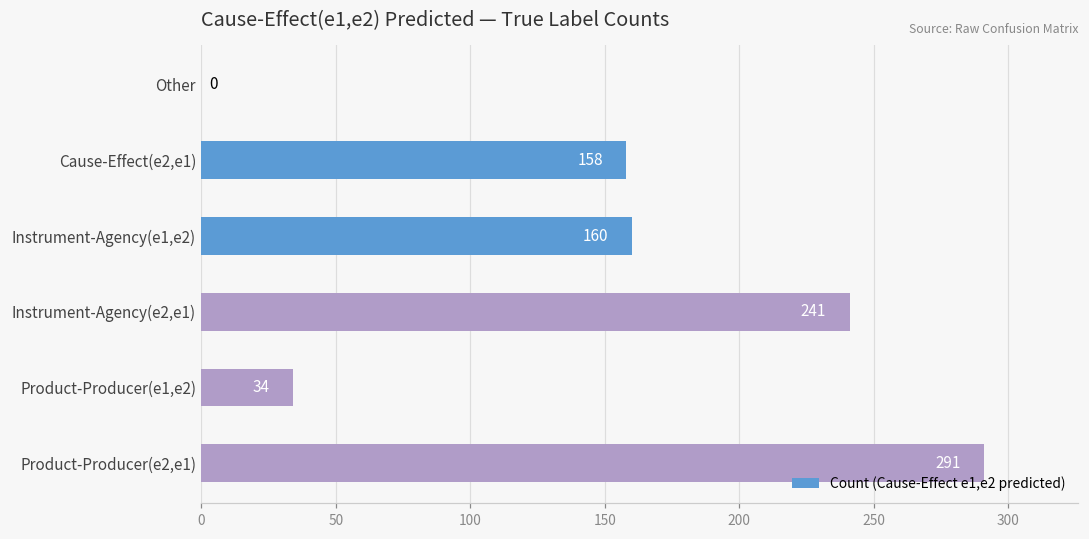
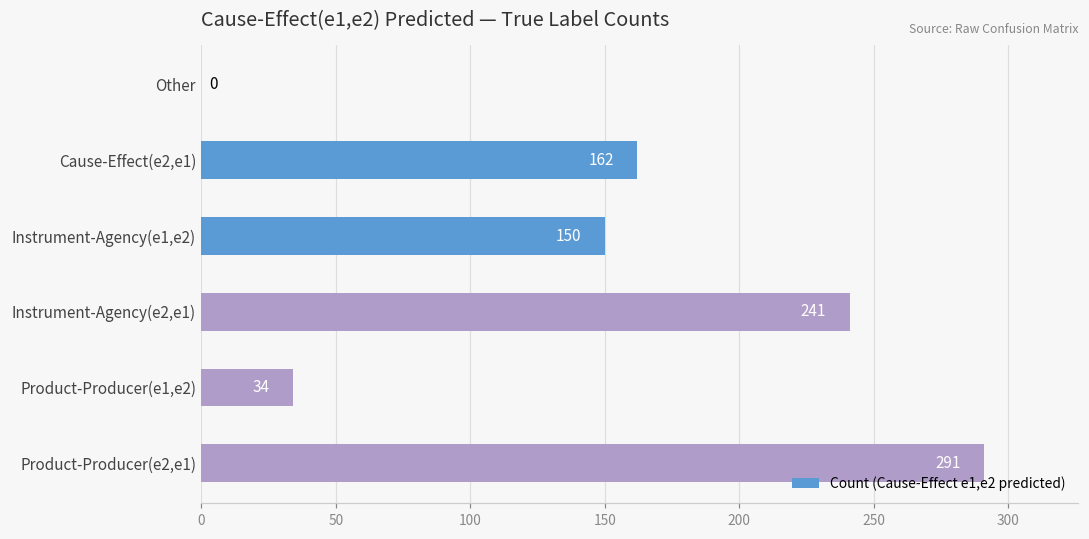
Cause-Effect(e2,e1): 158 -> 162
Instrument-Agency(e1,e2): 160 -> 150
